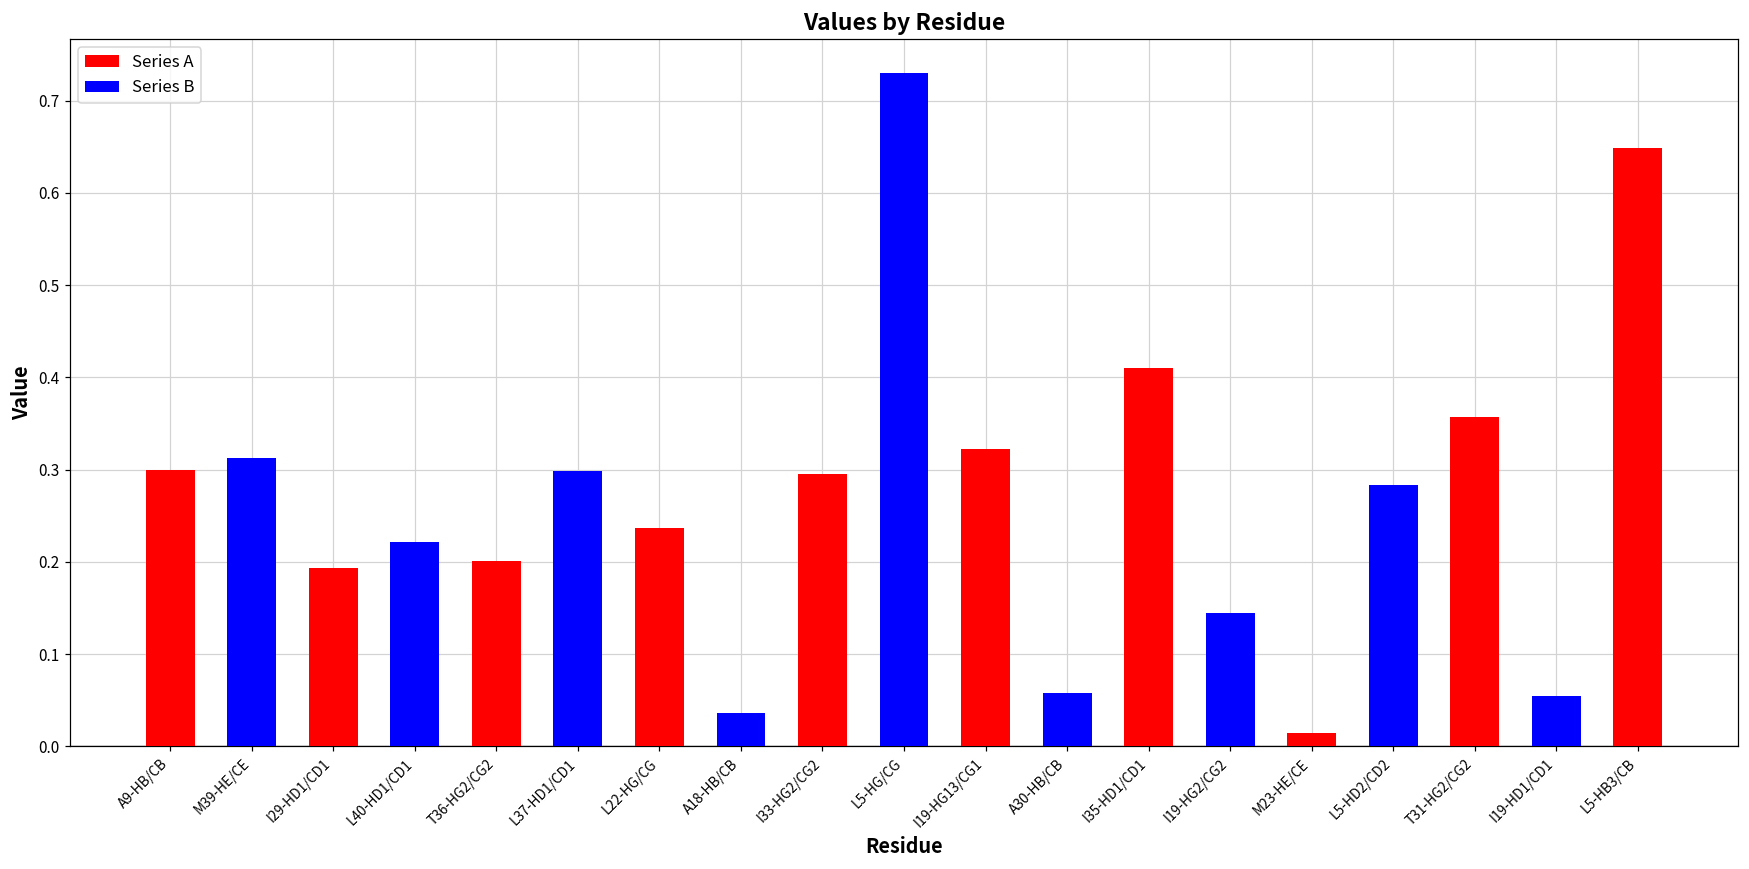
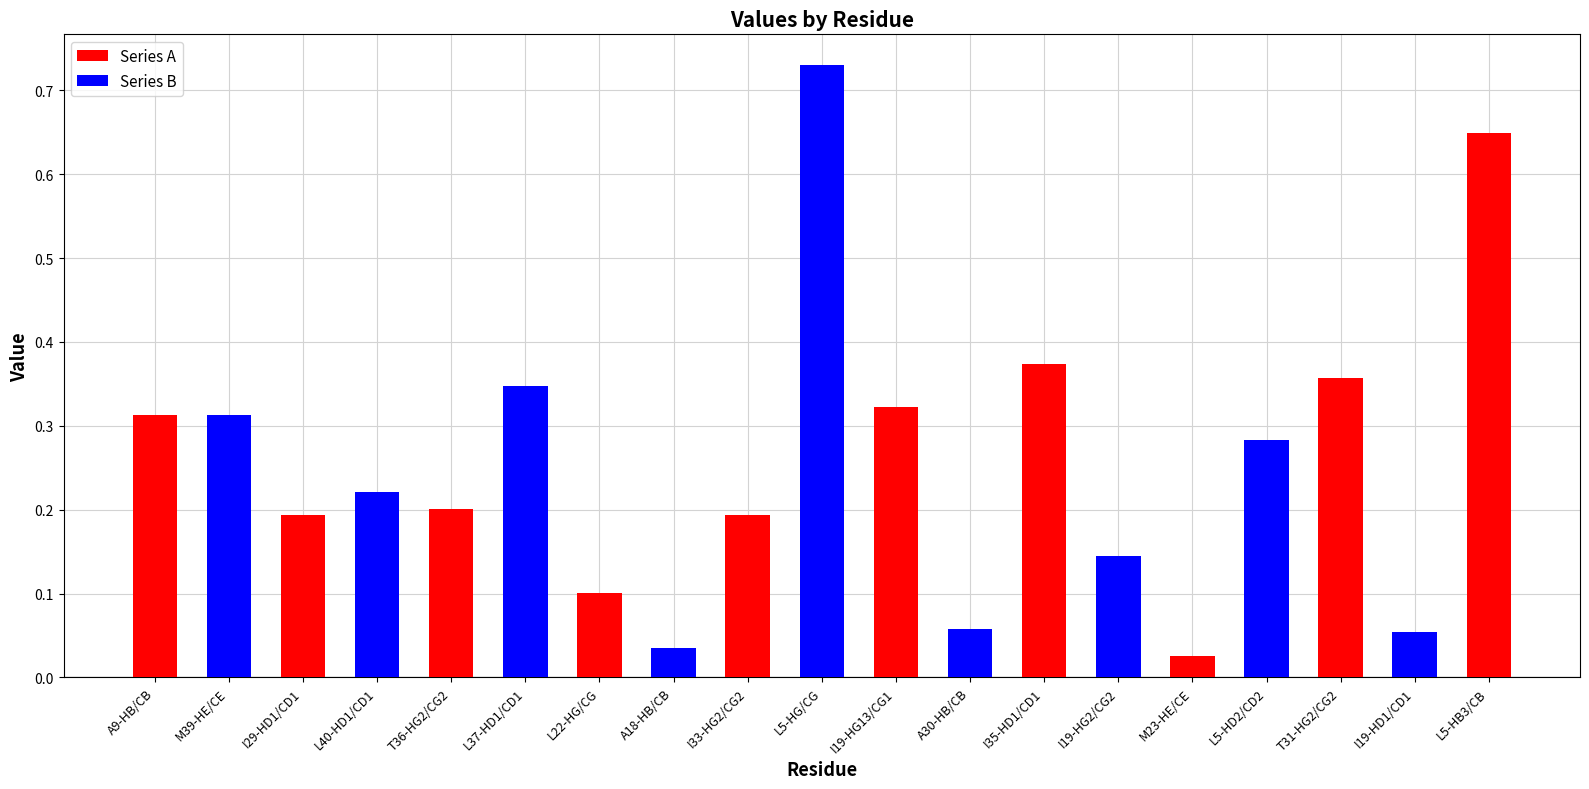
A9-HB/CB: 0.30 -> 0.31
L37-HD1/CD1: 0.30 -> 0.35
L22-HG/CG: 0.24 -> 0.10
I33-HG2/CG2: 0.30 -> 0.19
I35-HD1/CD1: 0.41 -> 0.37
M23-HE/CE: 0.01 -> 0.03
